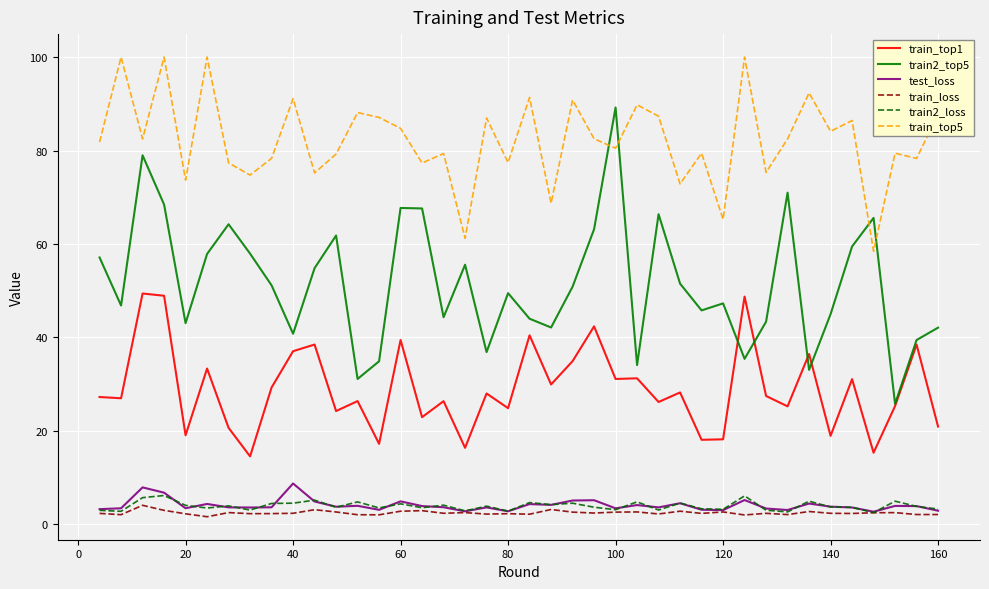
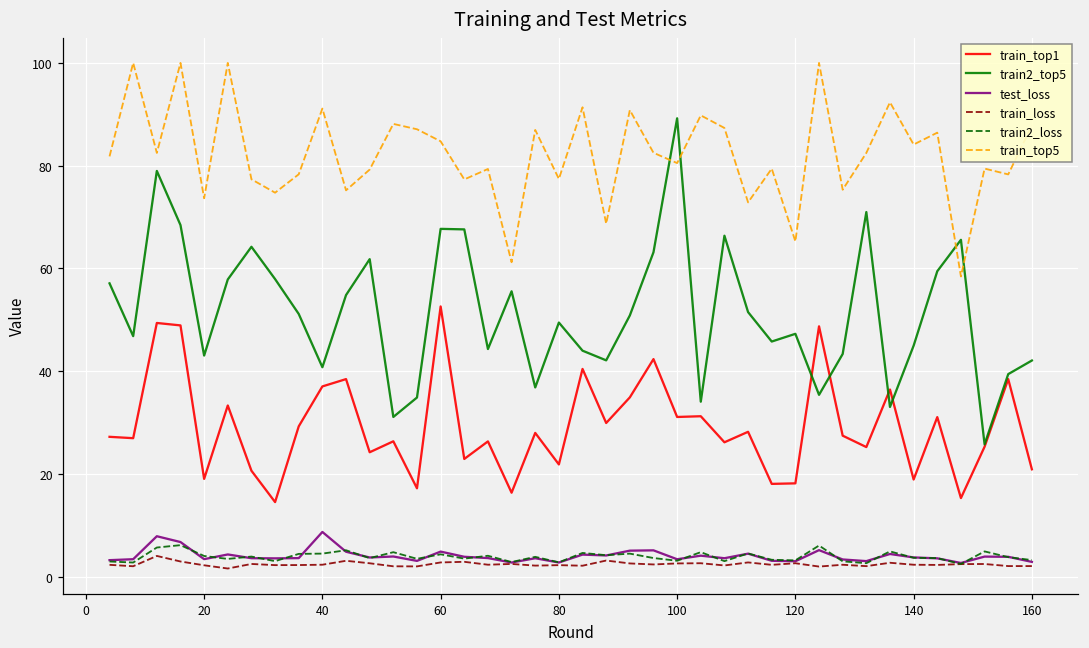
train_top1, 60: 39 -> 53
train_top1, 80: 25 -> 22
